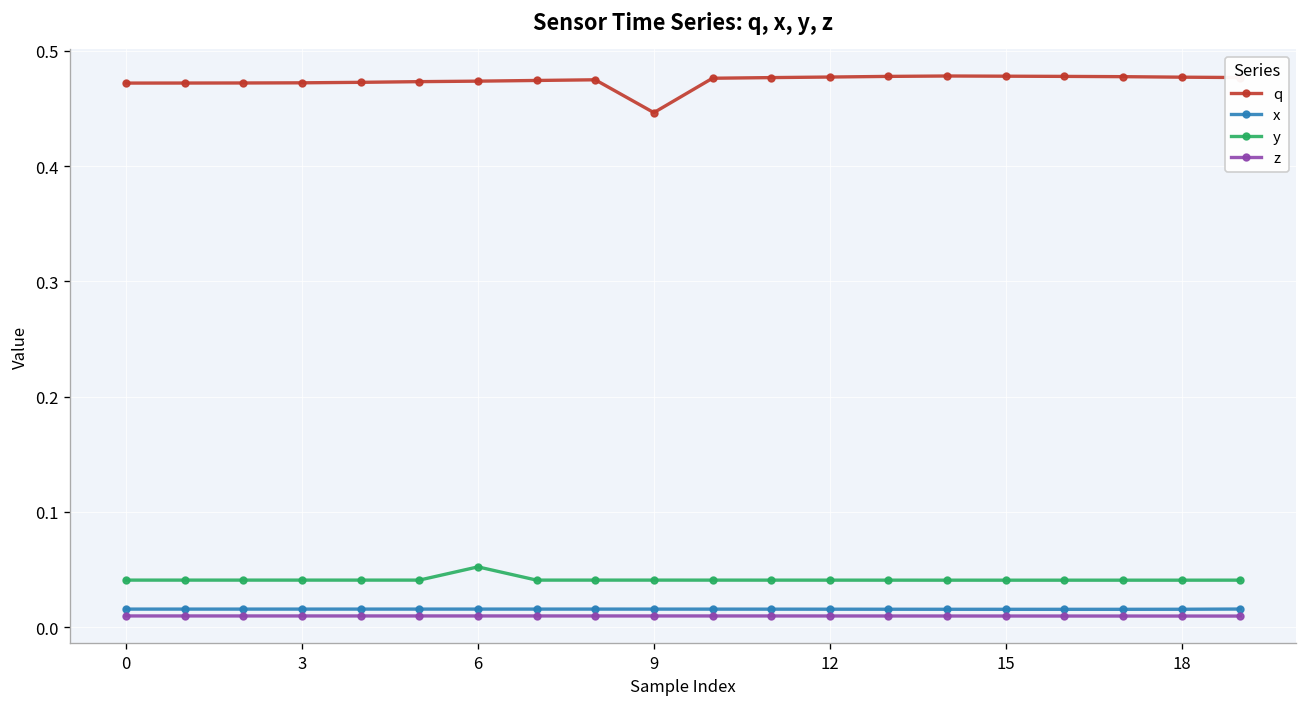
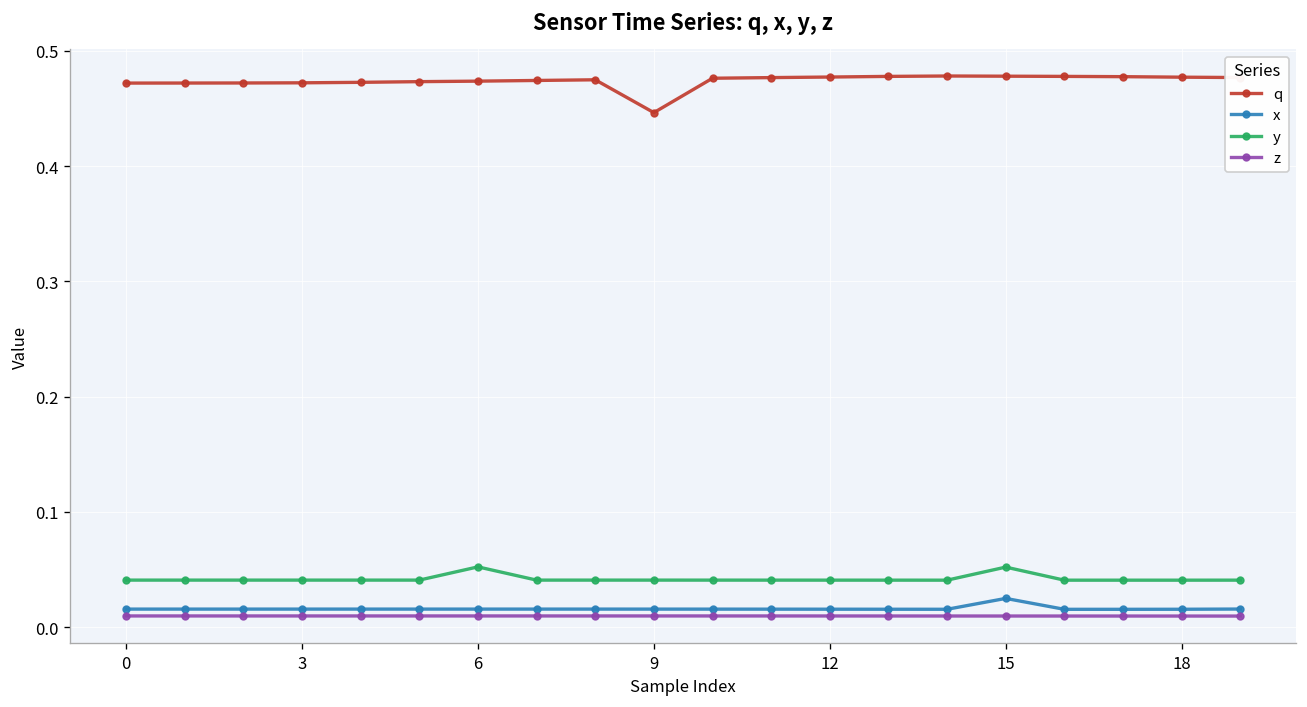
x, 15: 0.015 -> 0.025
y, 15: 0.04 -> 0.05
